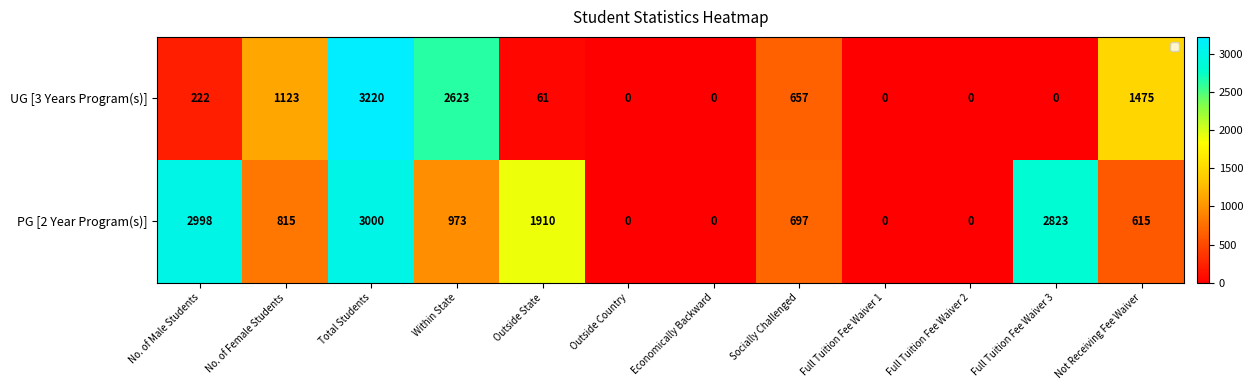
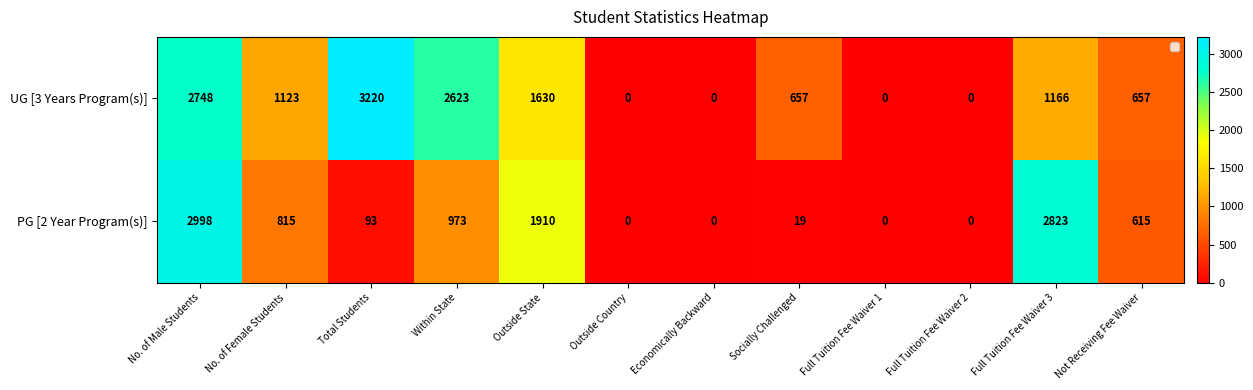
UG [3 Years Program(s)], No. of Male Students: 222 -> 2748
UG [3 Years Program(s)], Outside State: 61 -> 1630
UG [3 Years Program(s)], Full Tuition Fee Waiver 3: 0 -> 1166
UG [3 Years Program(s)], Not Receiving Fee Waiver: 1475 -> 657
PG [2 Year Program(s)], Total Students: 3000 -> 93
PG [2 Year Program(s)], Socially Challenged: 697 -> 19
